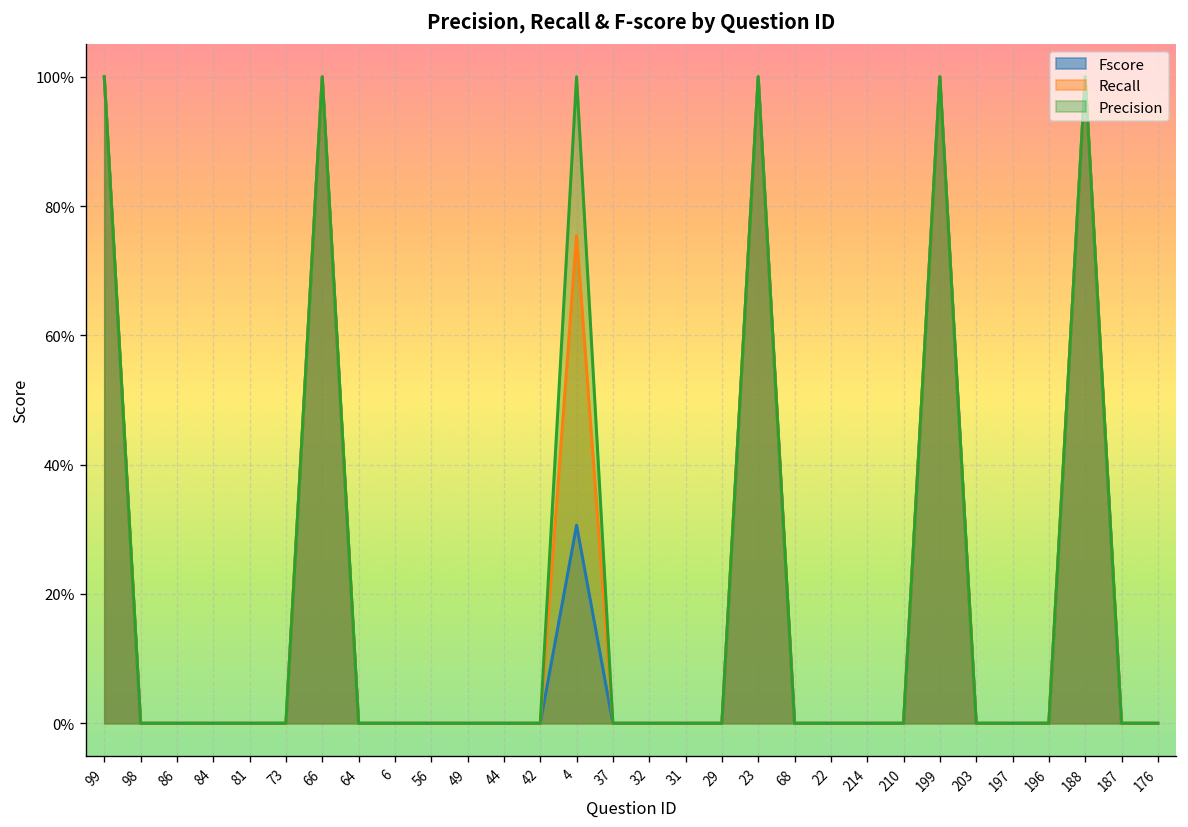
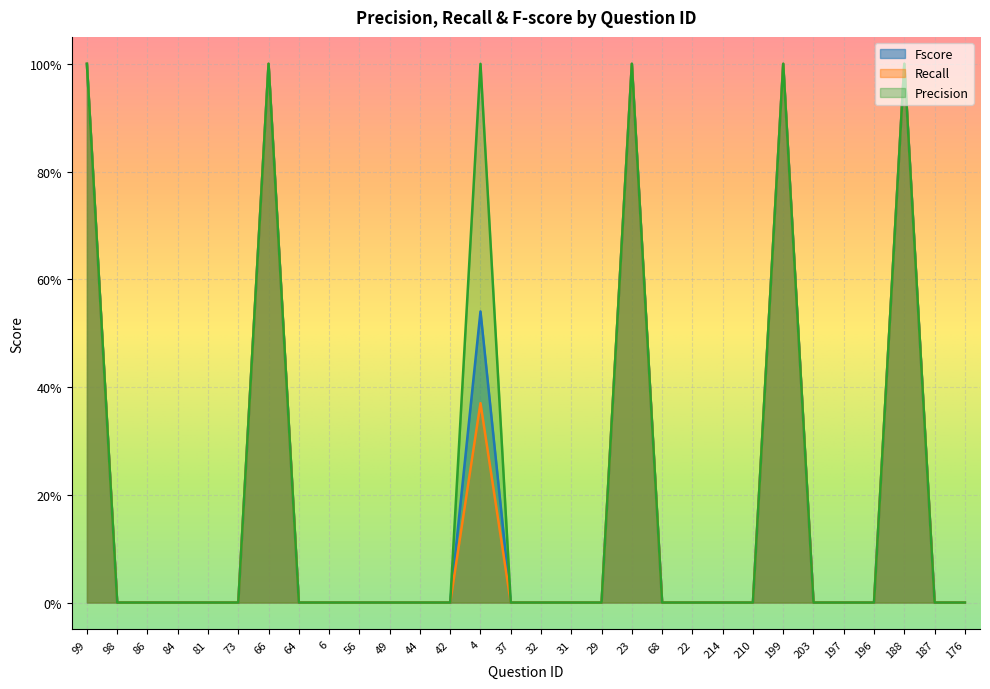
Fscore, 4: 31% -> 54%
Recall, 4: 75% -> 37%
